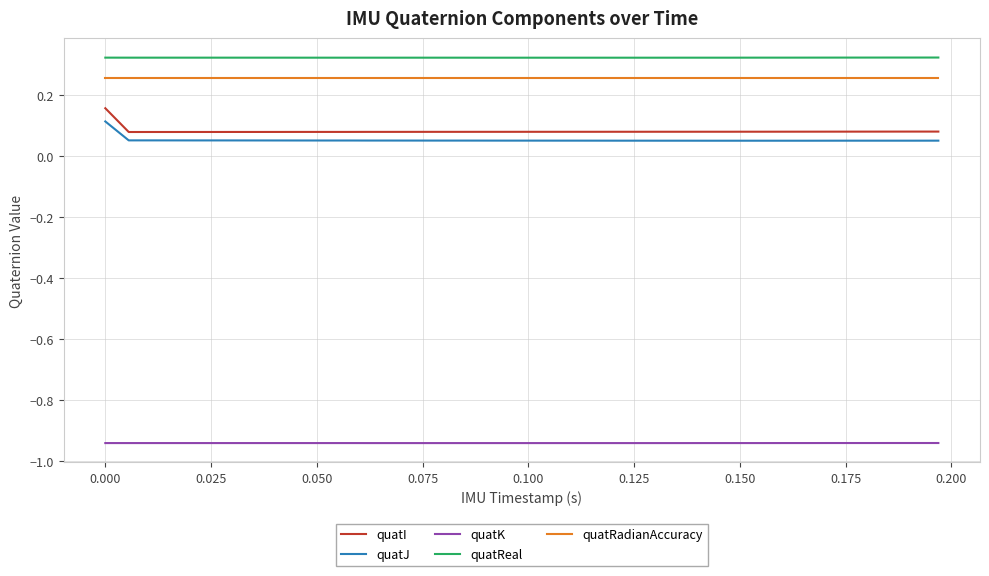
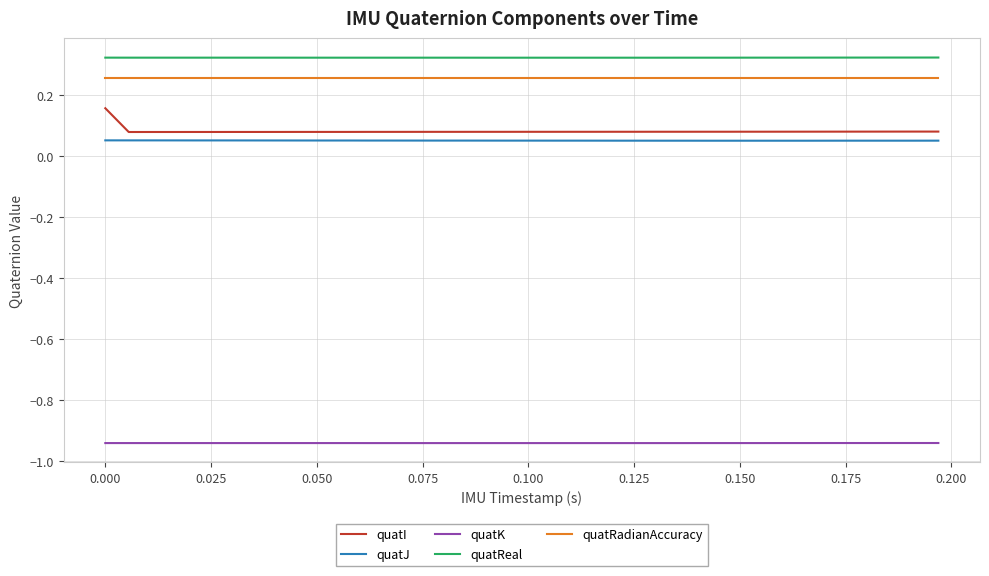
quatJ, 0.000: 0.11 -> 0.05
